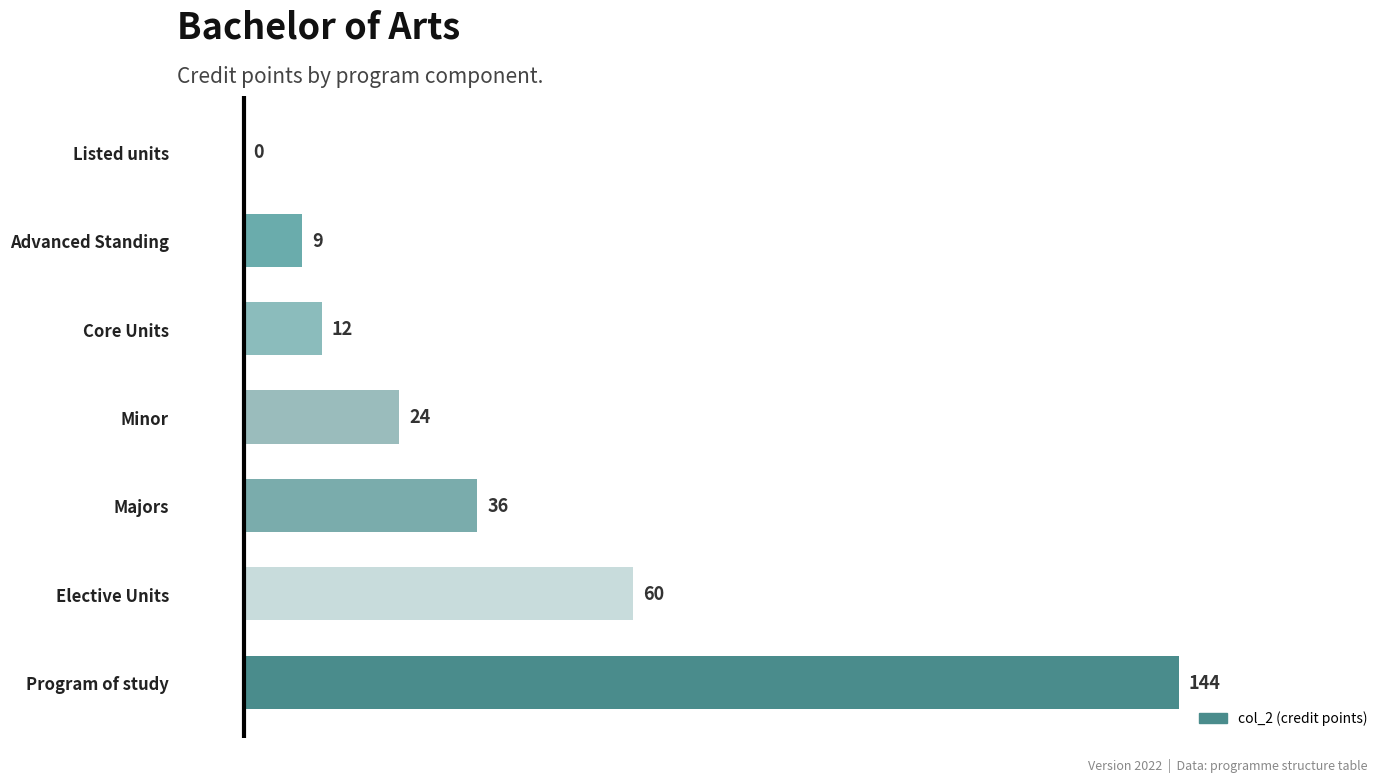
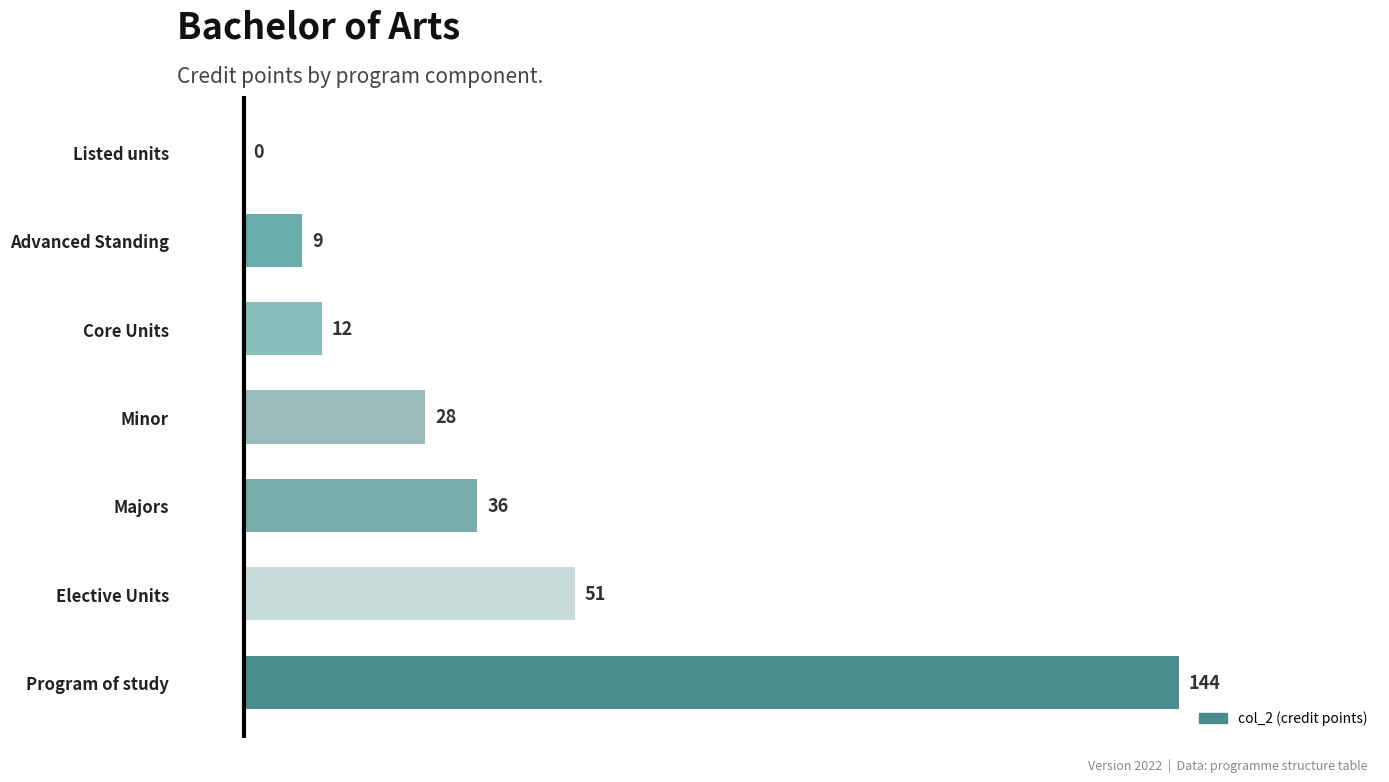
Minor: 24 -> 28
Elective Units: 60 -> 51
